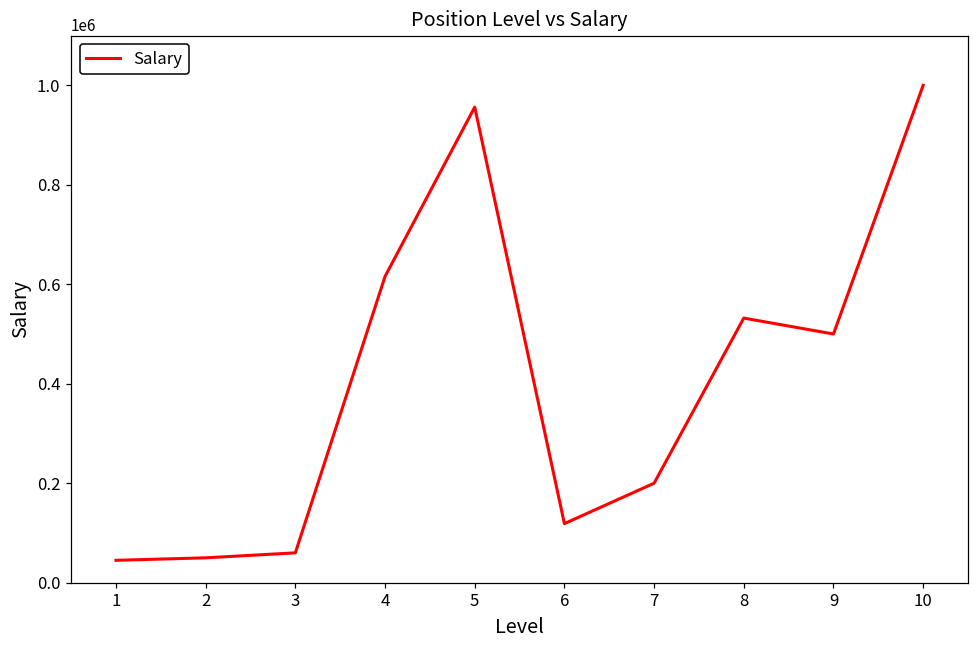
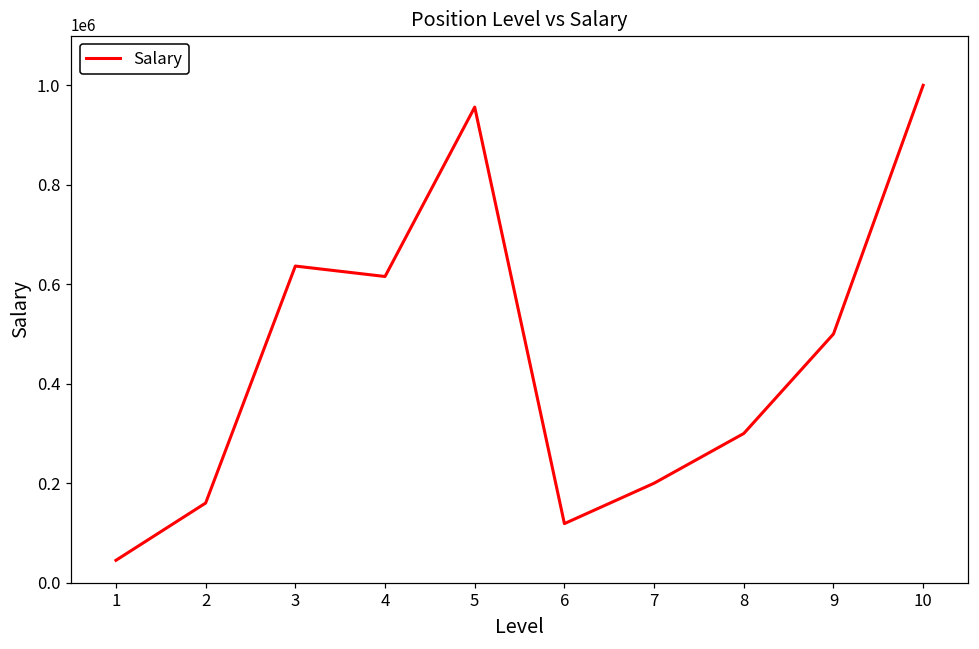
2: 50000 -> 160000
3: 60000 -> 640000
8: 530000 -> 300000
